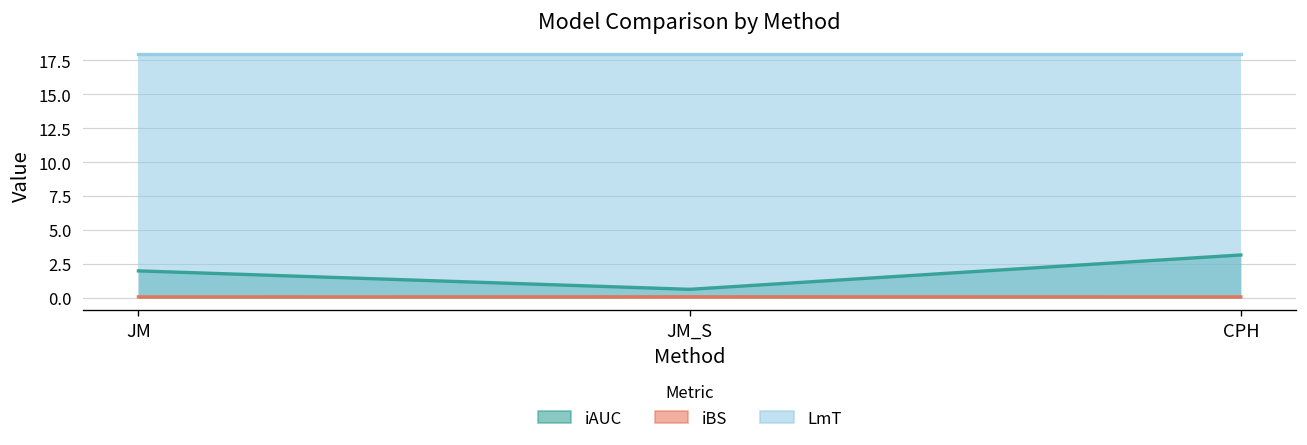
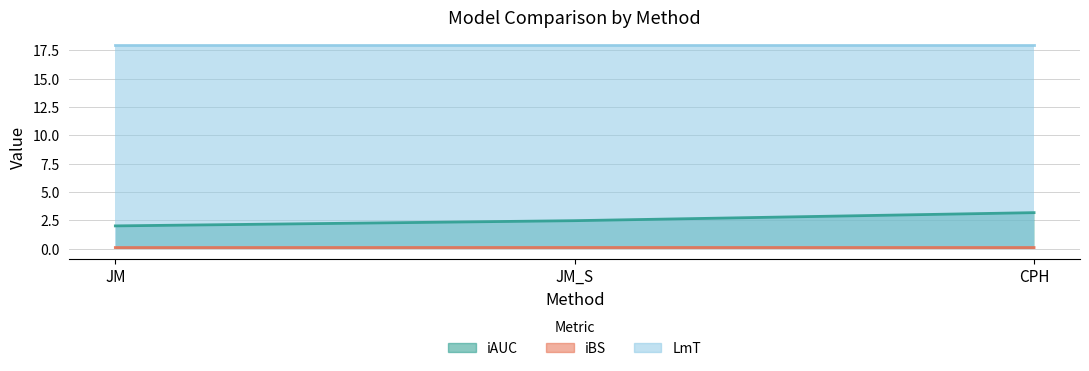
iAUC, JM_S: 0.6 -> 2.5
